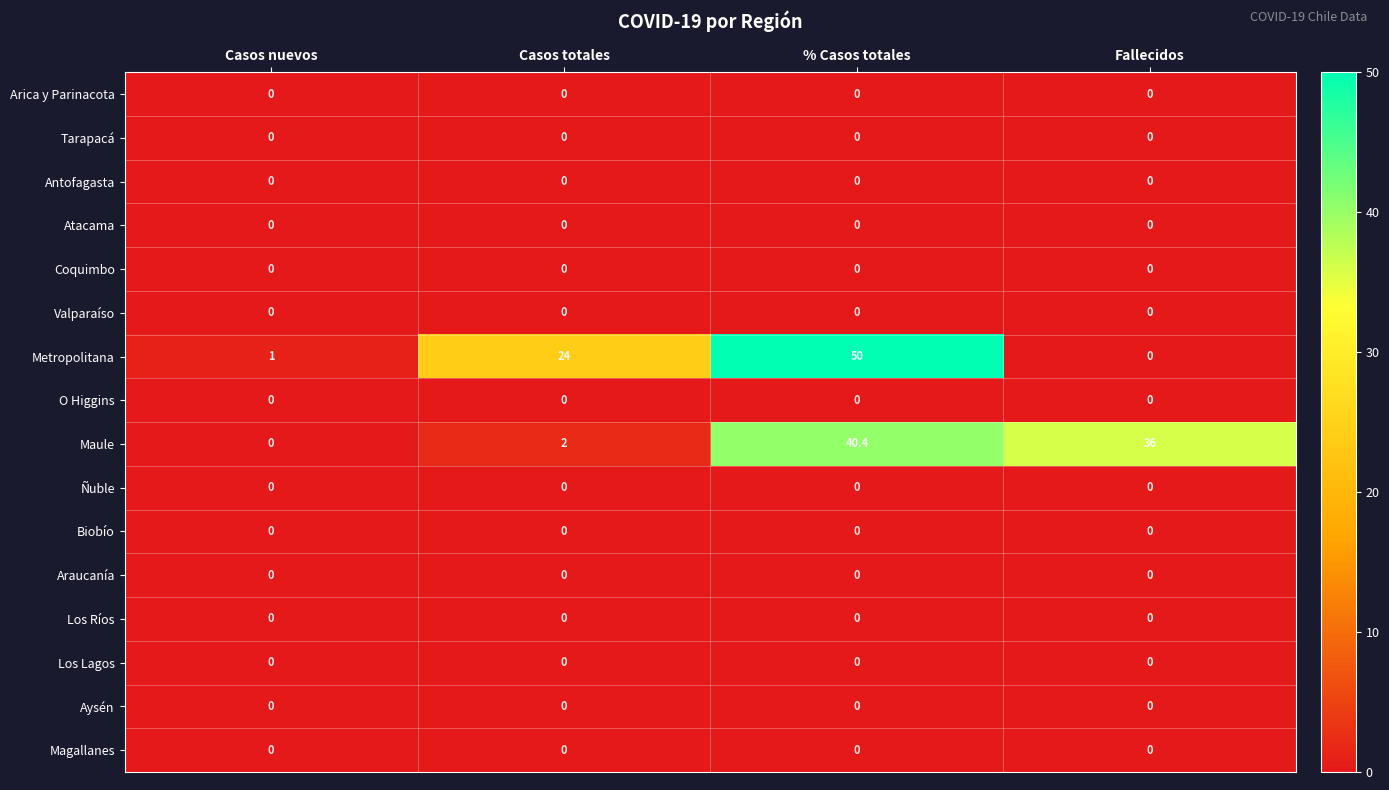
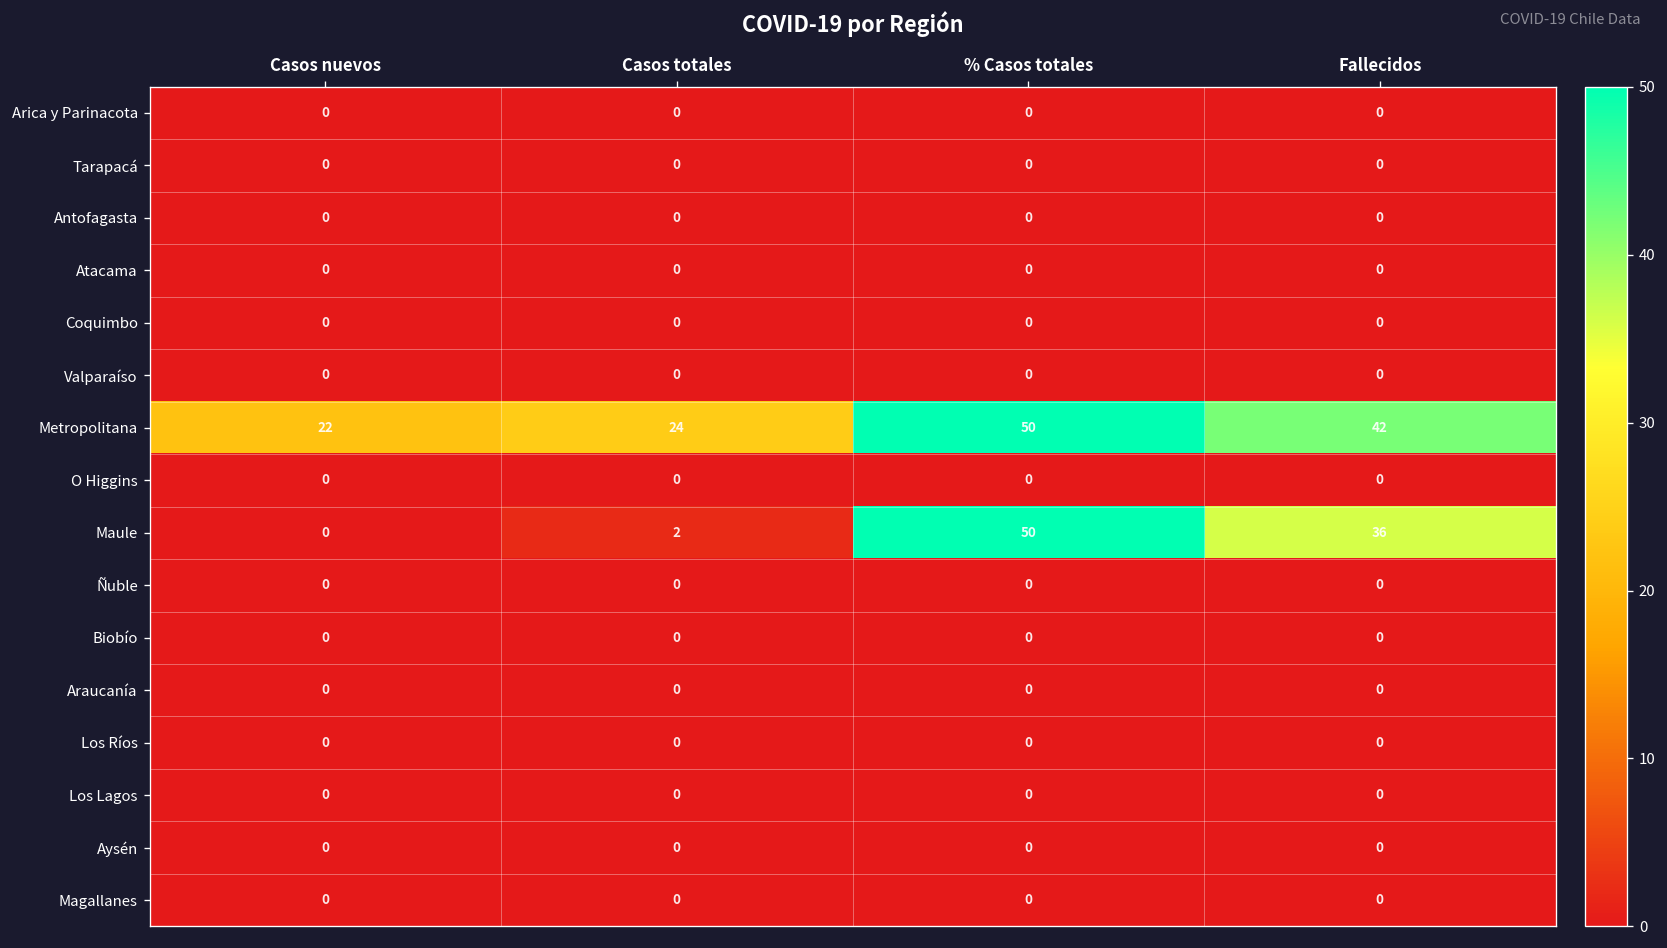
Metropolitana, Casos nuevos: 1 -> 22
Metropolitana, Fallecidos: 0 -> 42
Maule, % Casos totales: 40.4 -> 50
